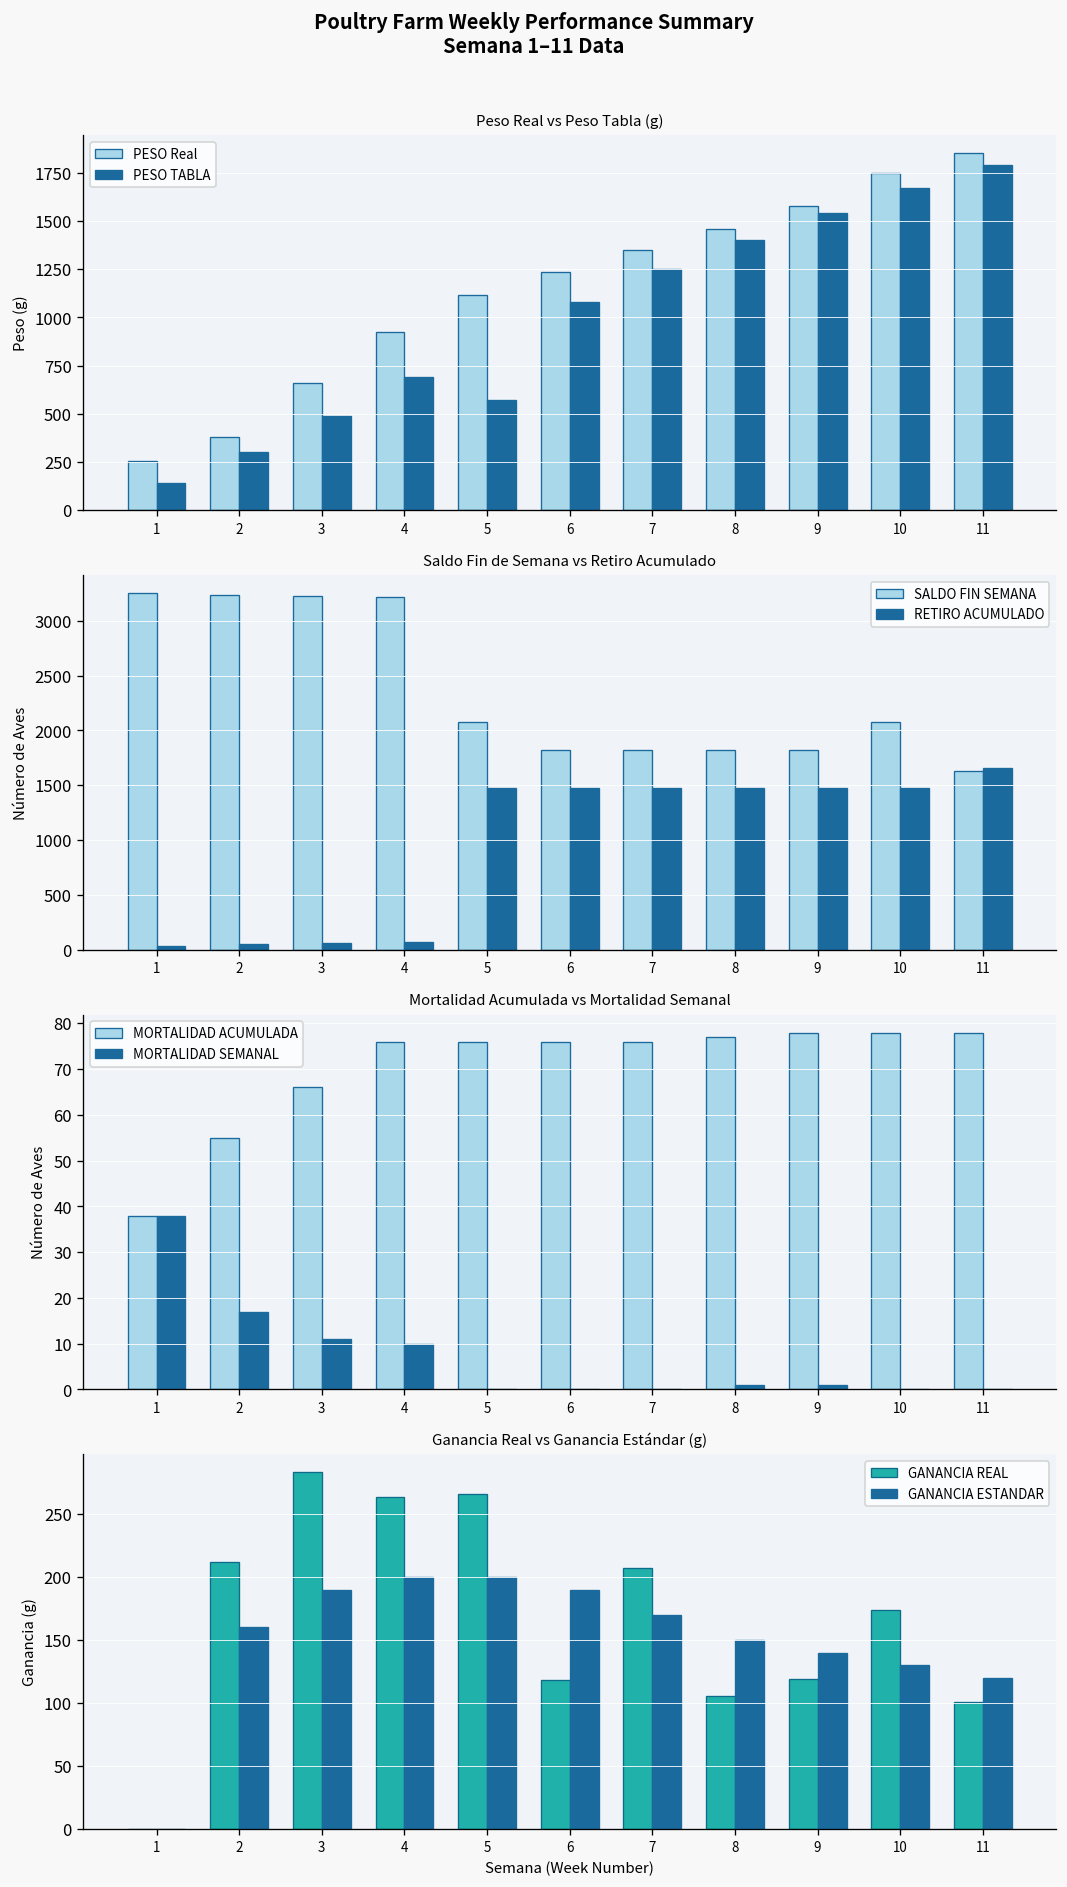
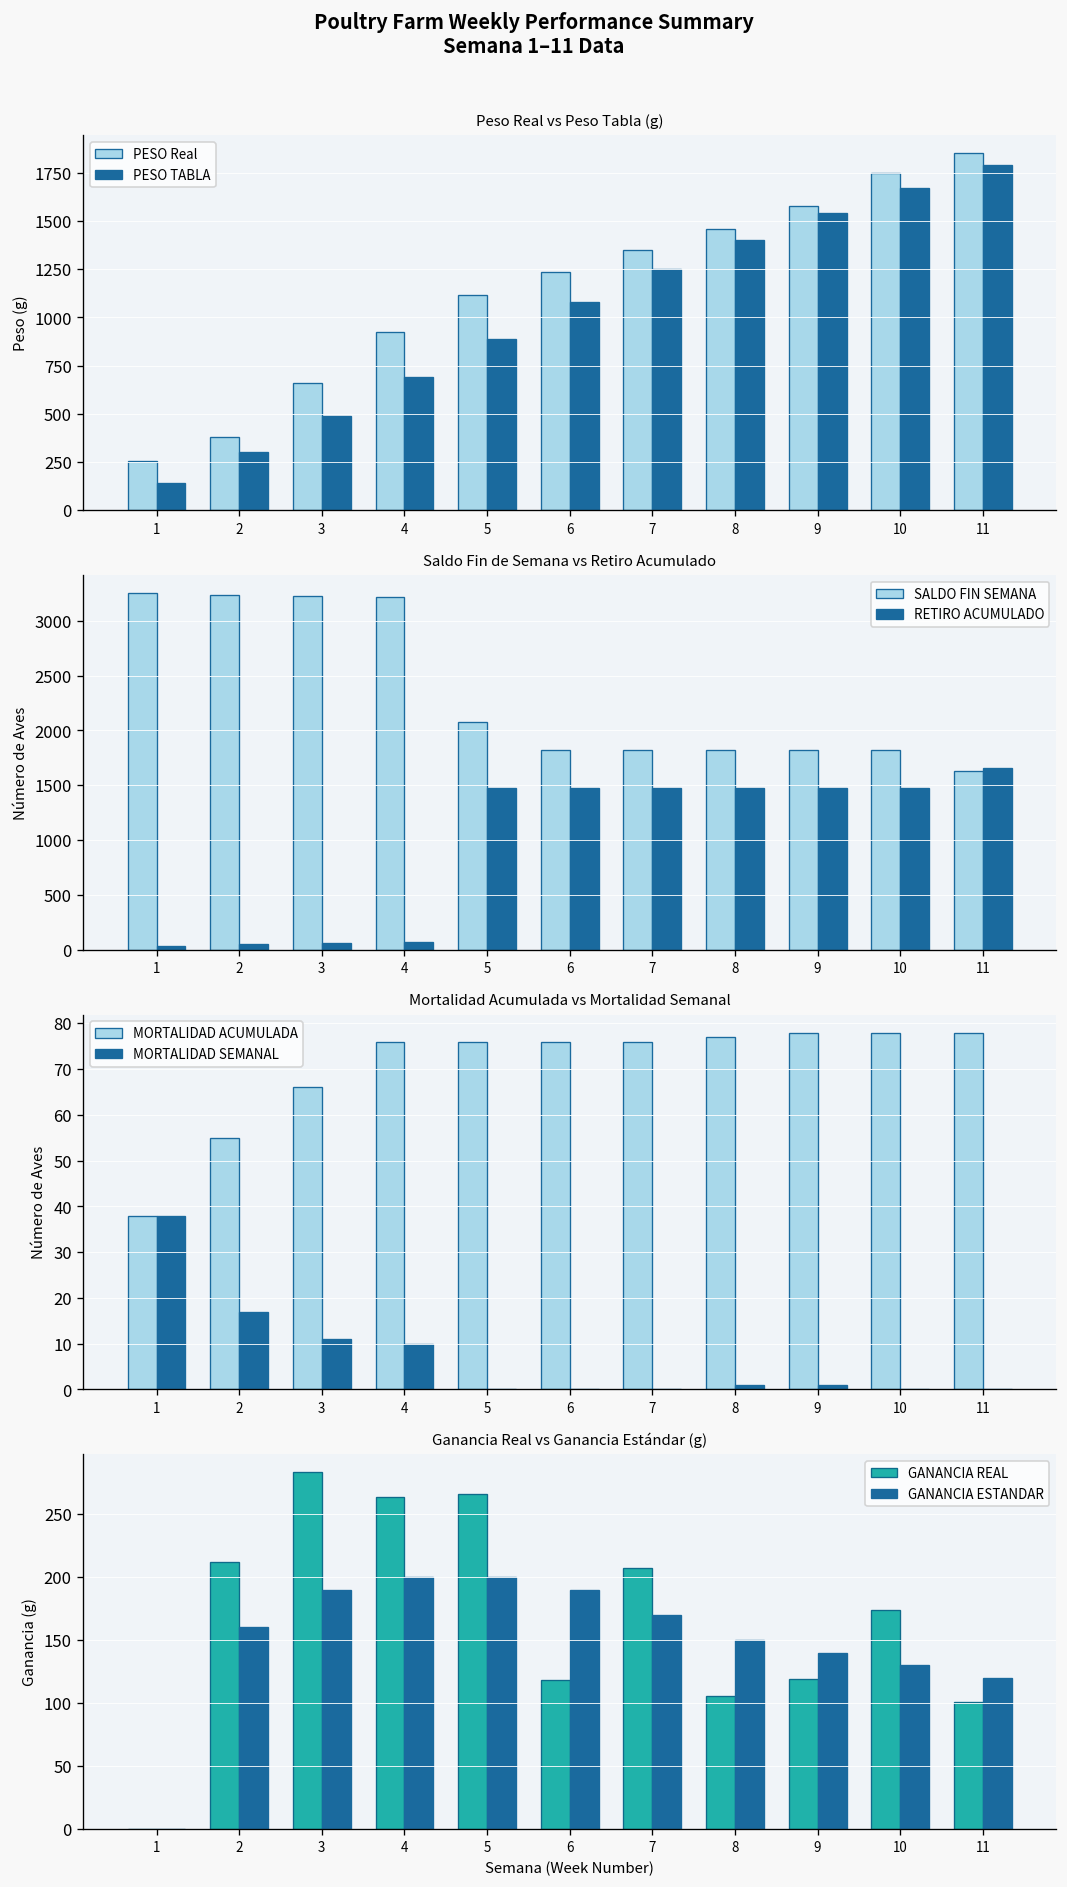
Peso Real vs Peso Tabla (g), PESO TABLA, 5: 570 -> 890
Saldo Fin de Semana vs Retiro Acumulado, SALDO FIN SEMANA, 10: 2100 -> 1800
